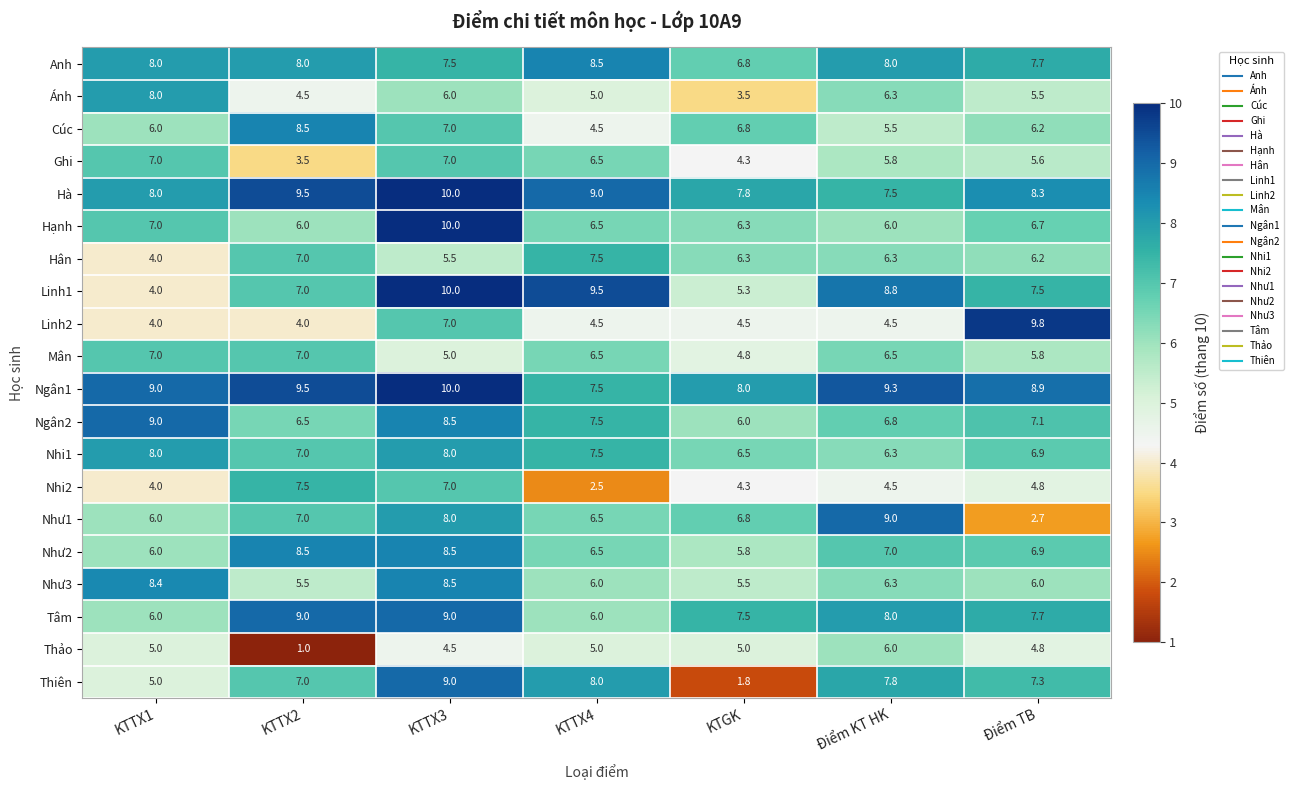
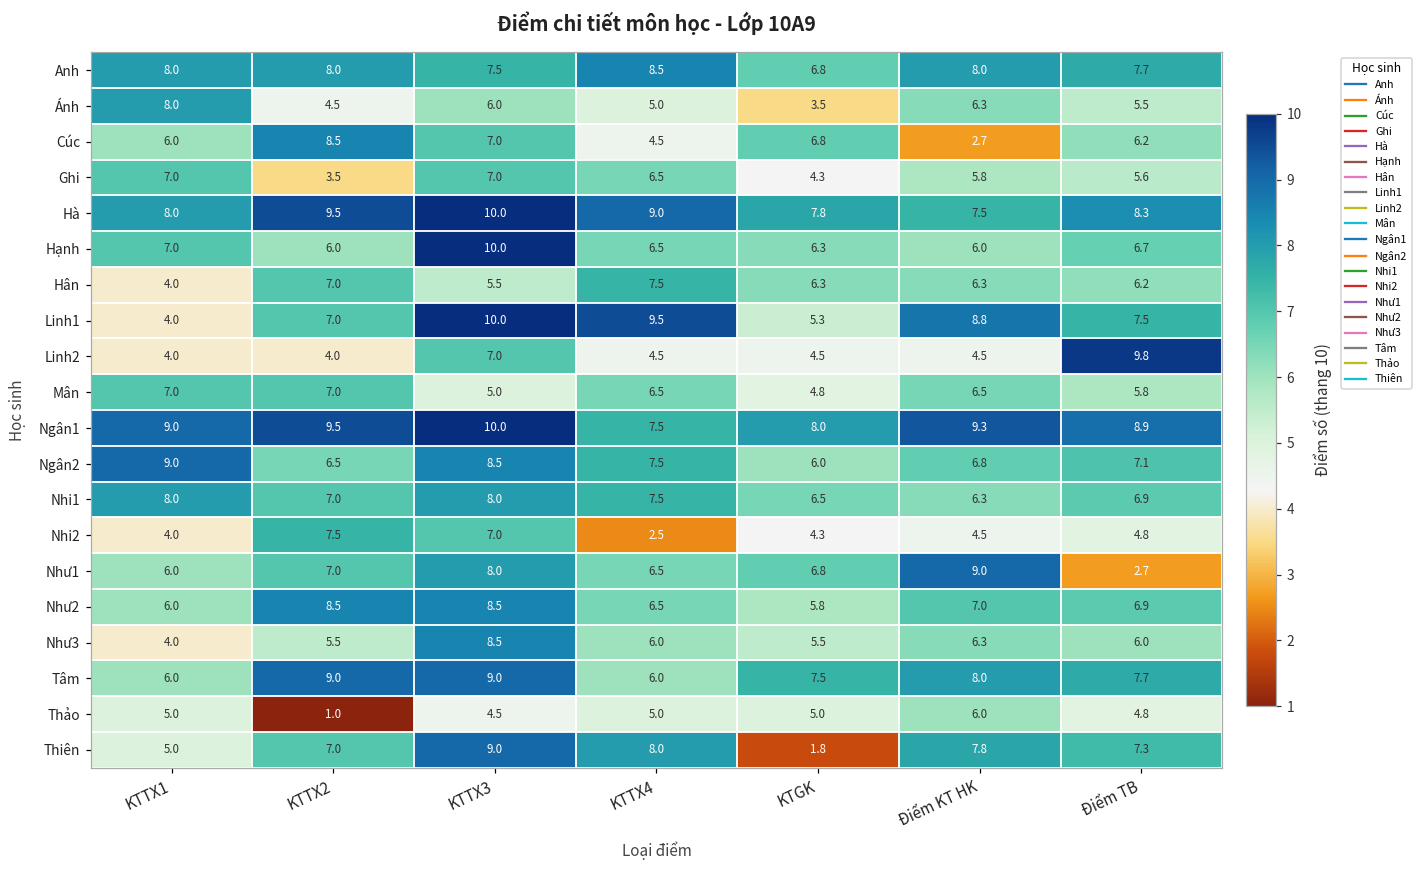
Cúc, Điểm KT HK: 5.5 -> 2.7
Như3, KTTX1: 8.4 -> 4.0
